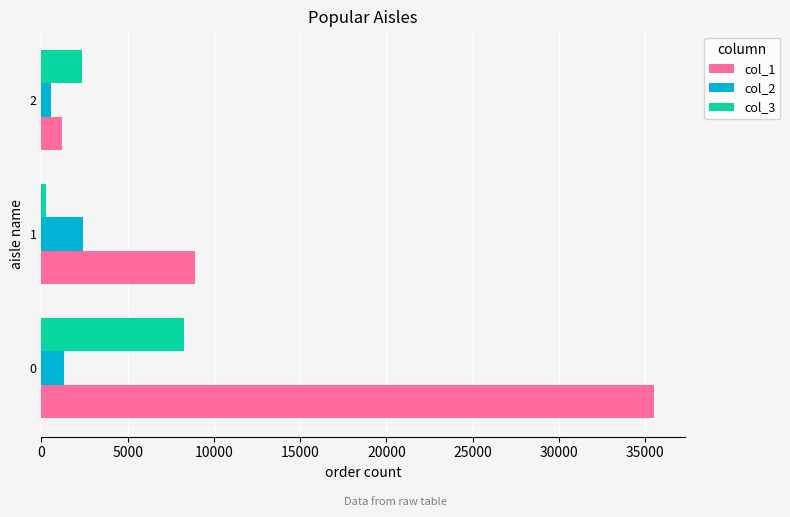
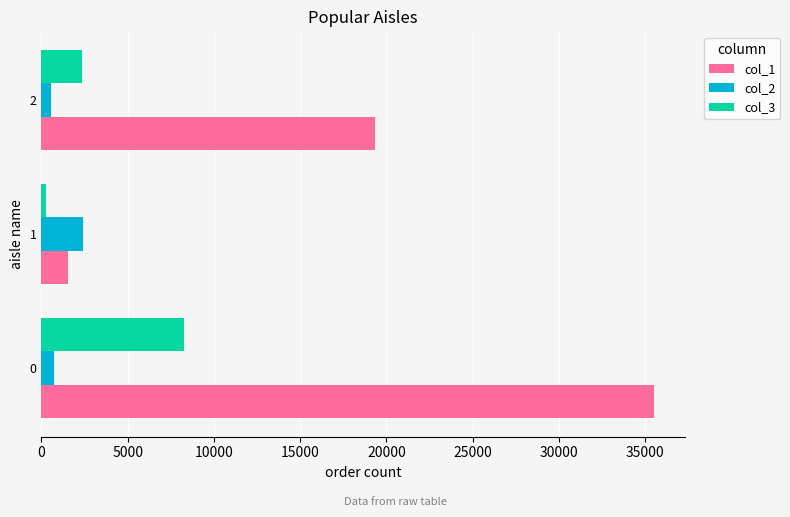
col_1, 2: 1200 -> 19300
col_1, 1: 8900 -> 1500
col_2, 0: 1300 -> 800
